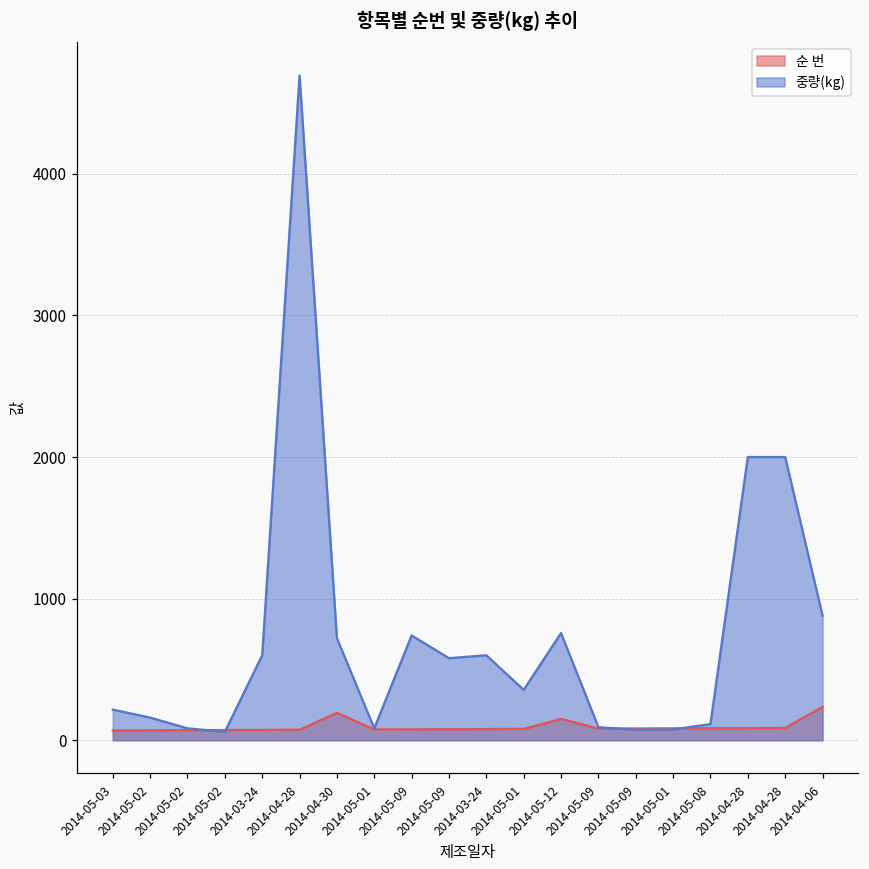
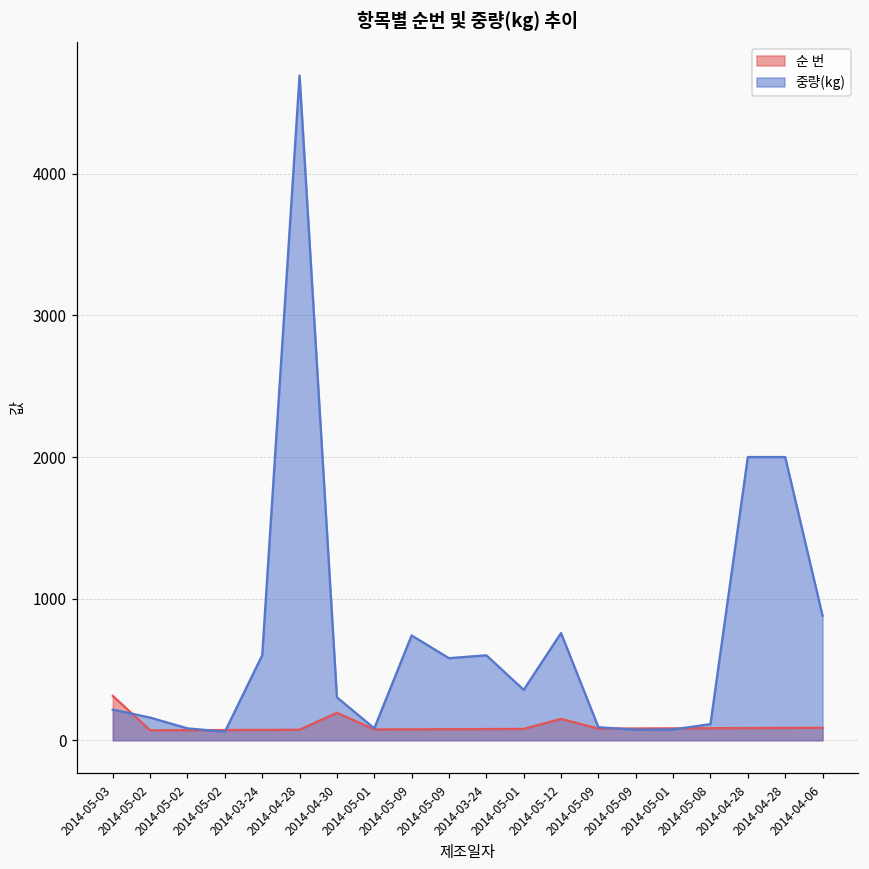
순 번, 2014-05-03: 70 -> 310
중량(kg), 2014-04-30: 720 -> 300
순 번, 2014-04-06: 240 -> 90
